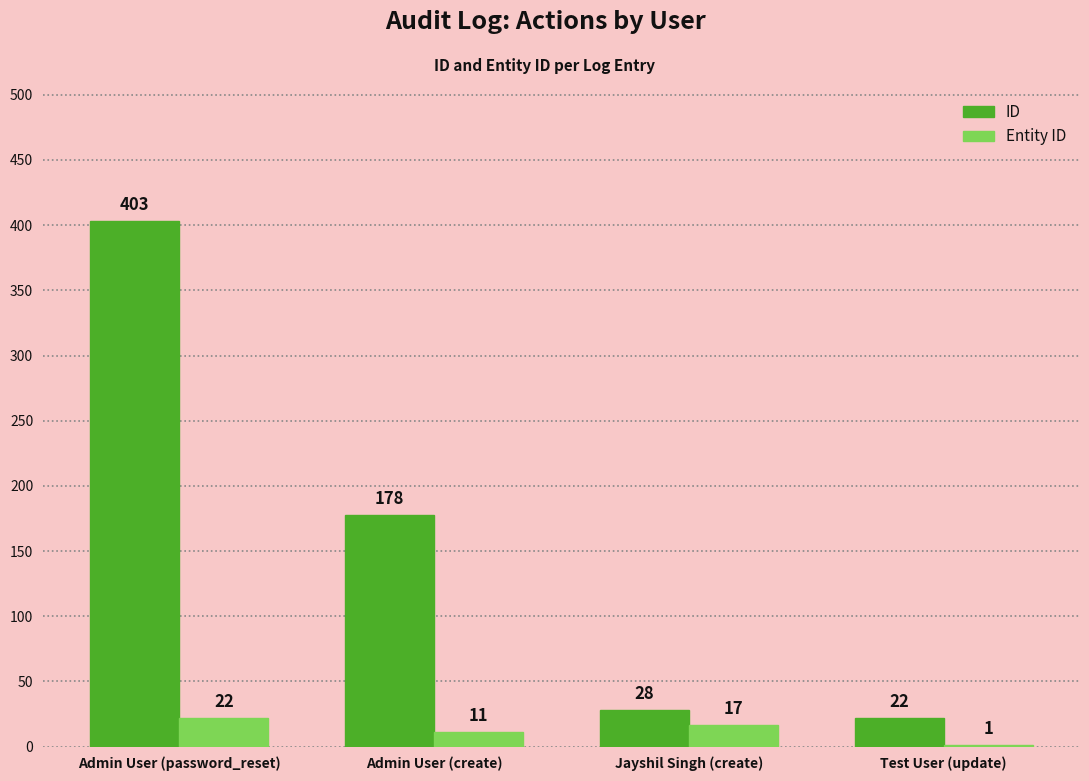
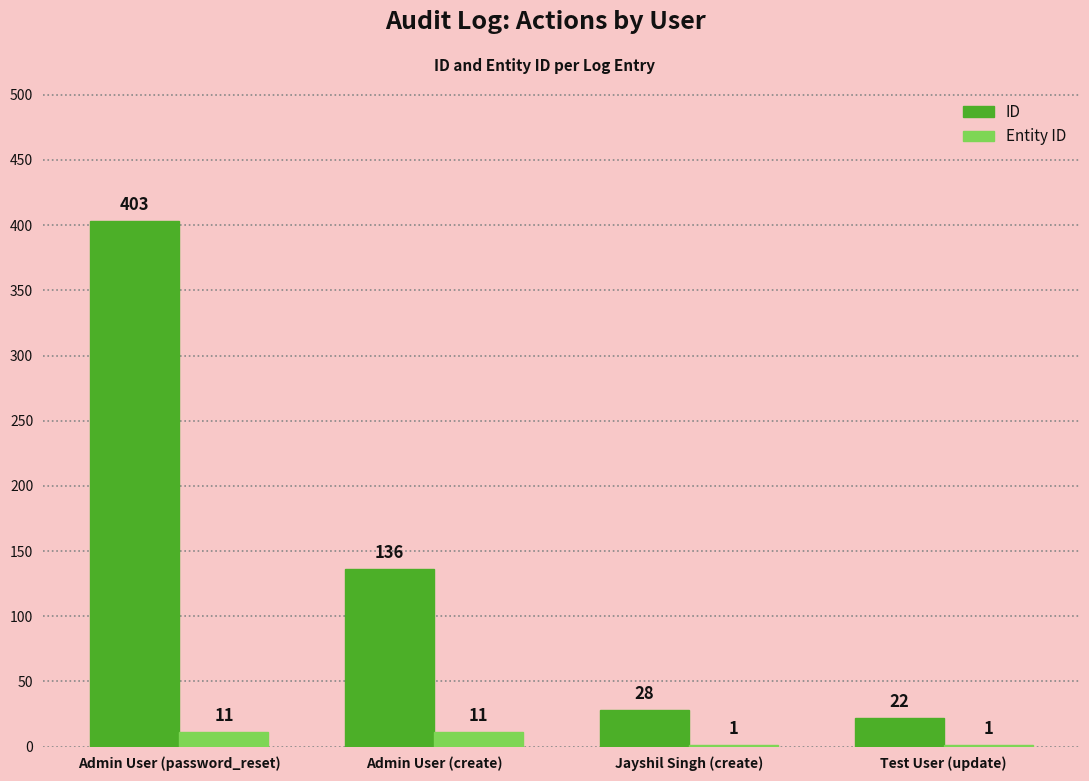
Entity ID, Admin User (password_reset): 22 -> 11
ID, Admin User (create): 178 -> 136
Entity ID, Jayshil Singh (create): 17 -> 1
